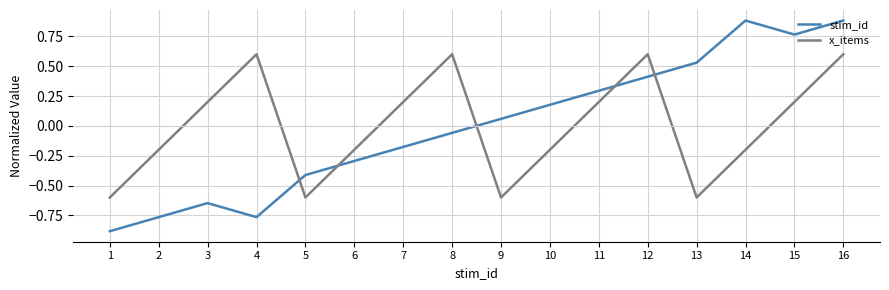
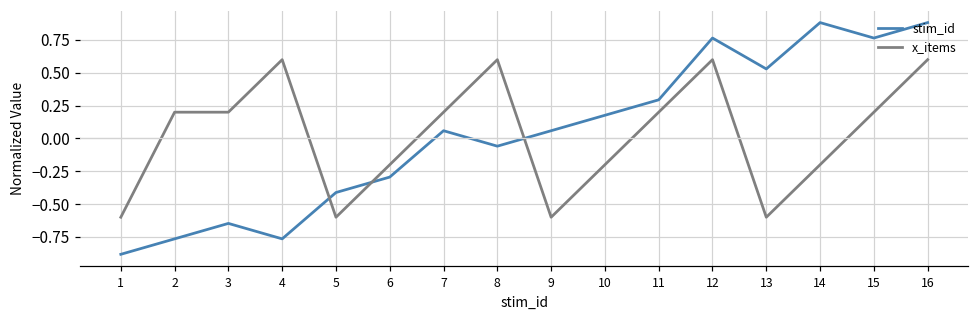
x_items, 2: -0.20 -> 0.20
stim_id, 7: -0.18 -> 0.06
stim_id, 12: 0.41 -> 0.76
